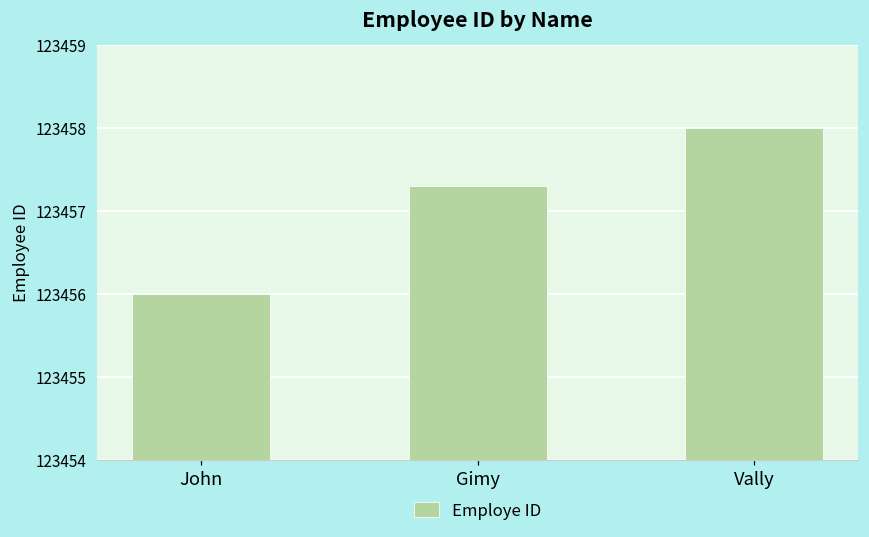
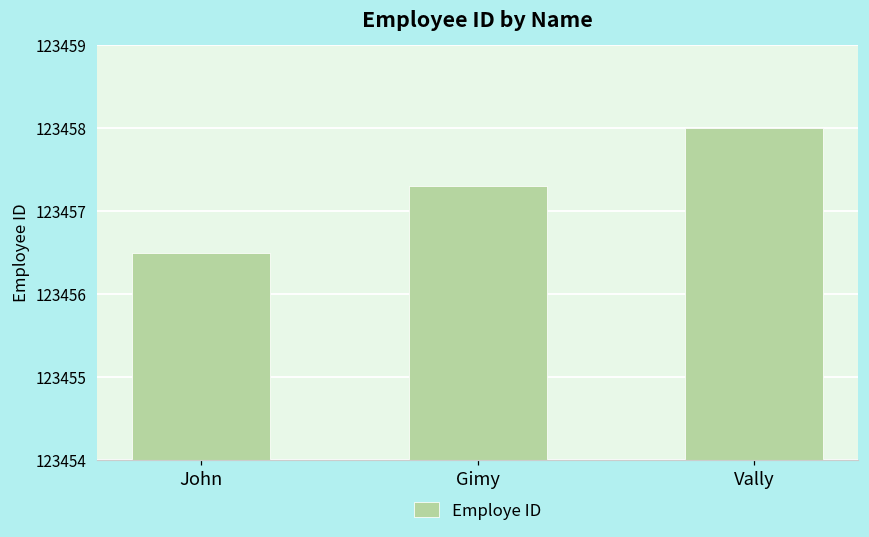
John: 123456.0 -> 123456.5
